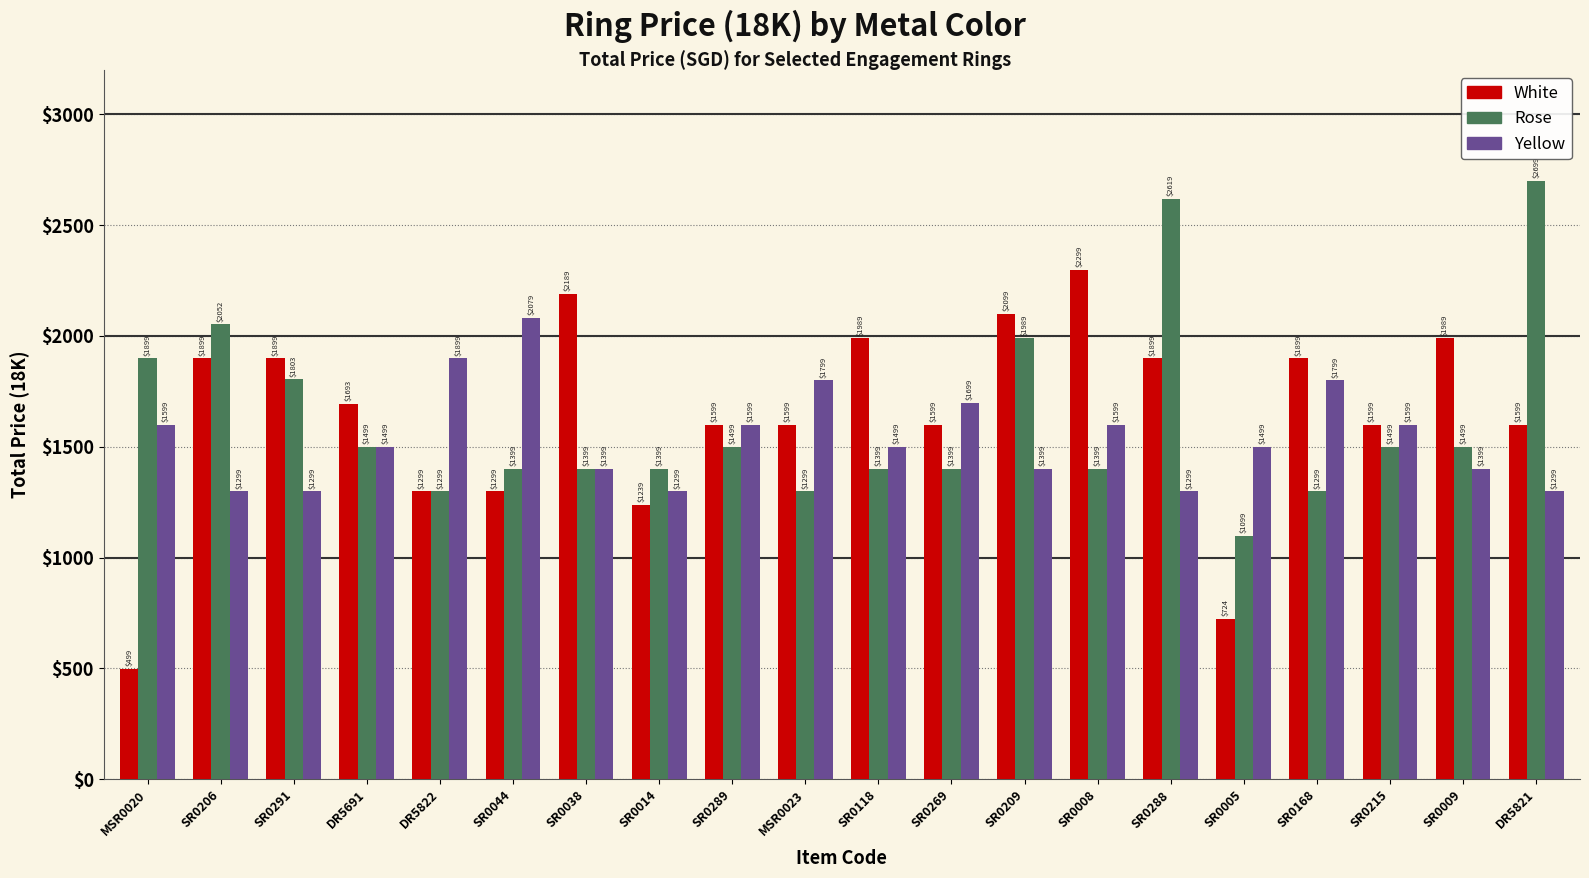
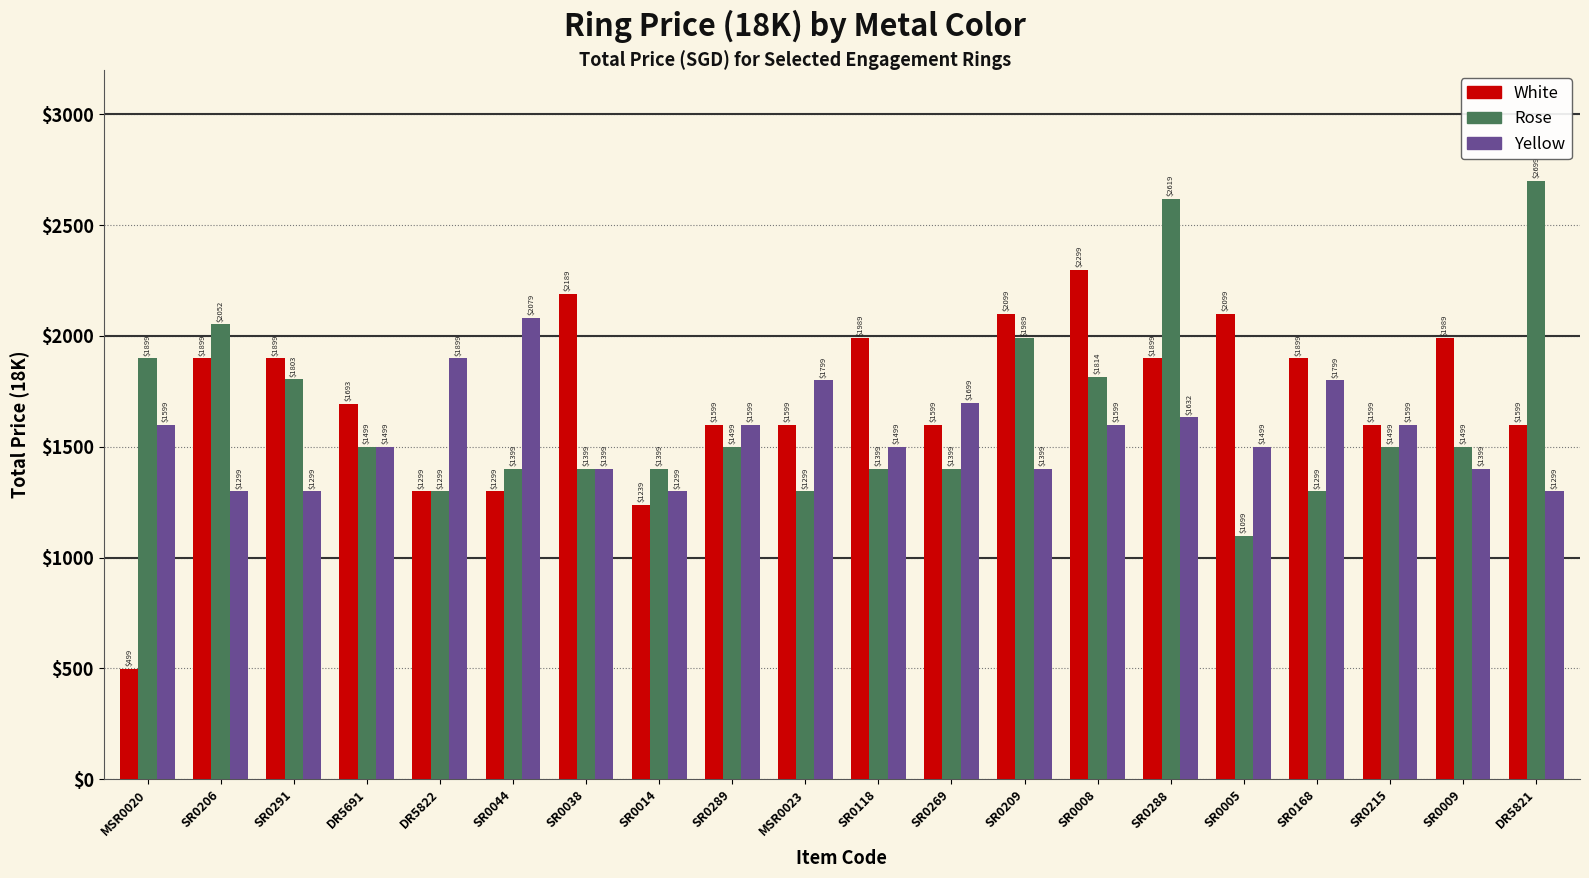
Rose, SR0008: $1399 -> $1814
Yellow, SR0288: $1299 -> $1632
White, SR0005: $724 -> $2099
